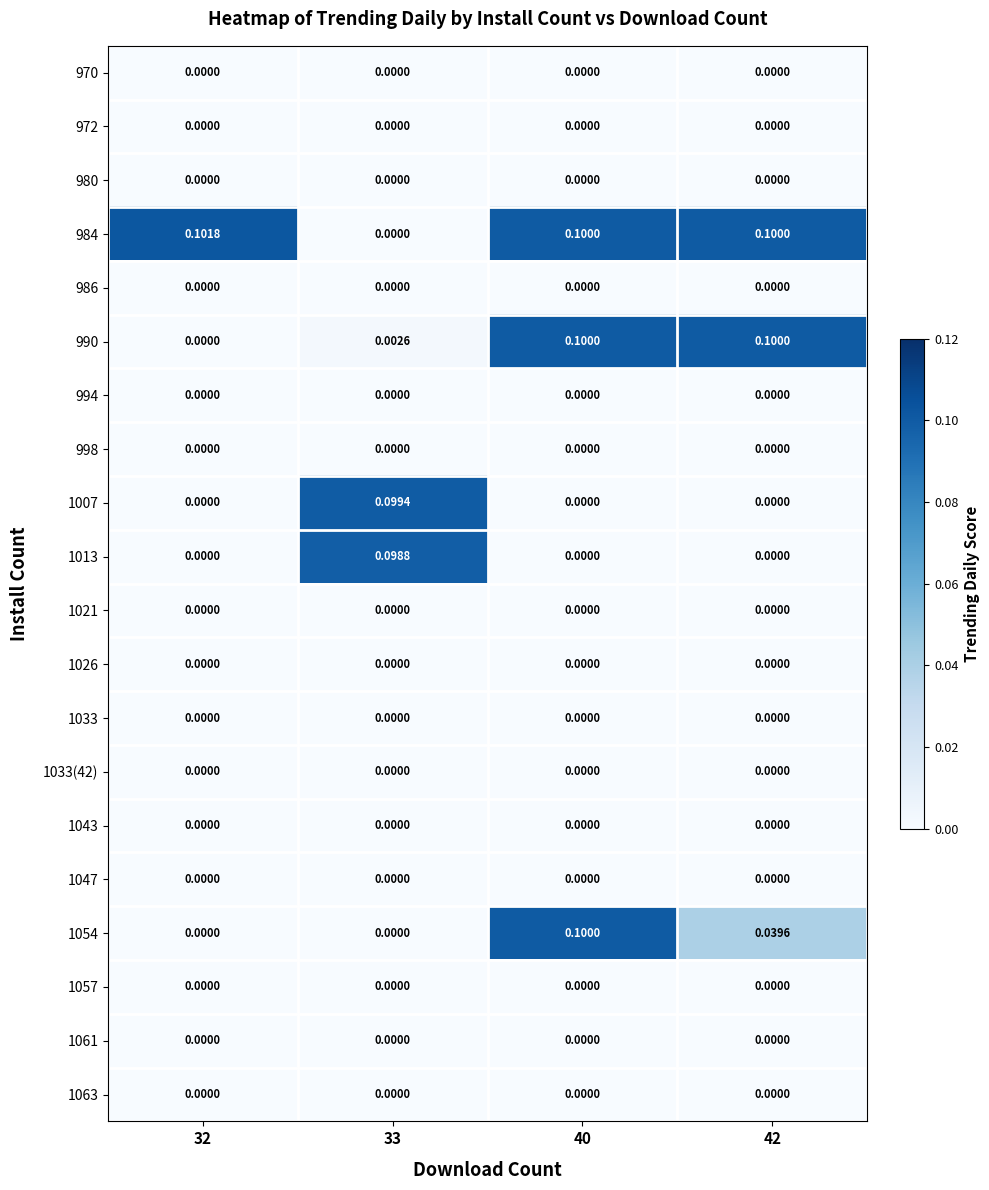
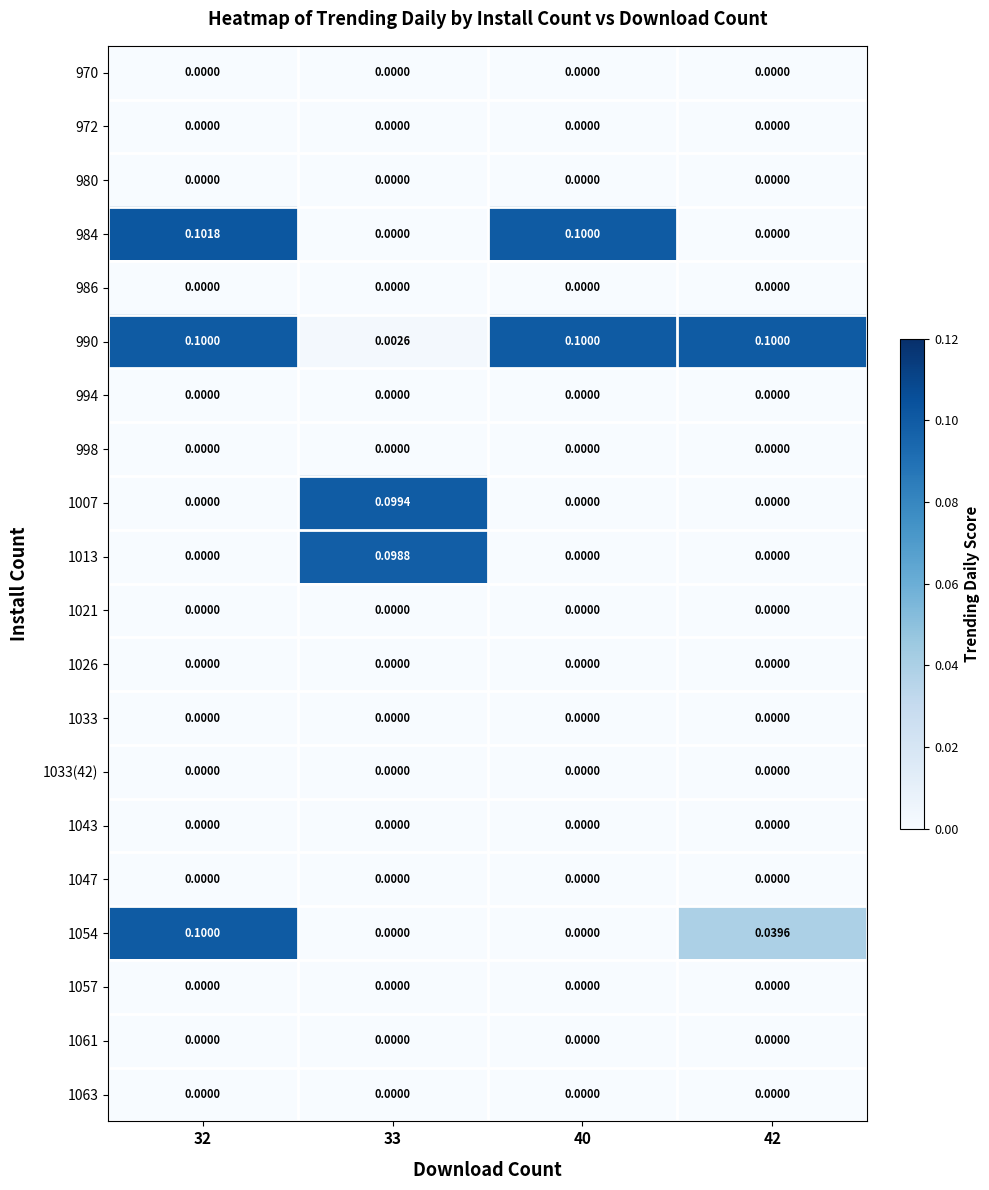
984, 42: 0.1000 -> 0.0000
990, 32: 0.0000 -> 0.1000
1054, 32: 0.0000 -> 0.1000
1054, 40: 0.1000 -> 0.0000
